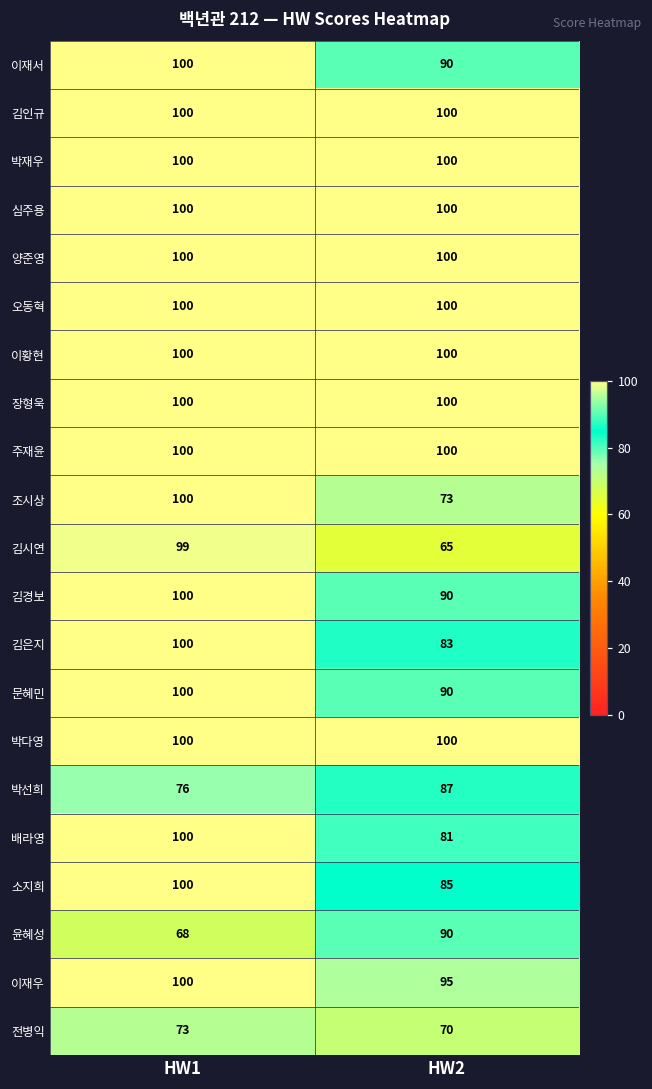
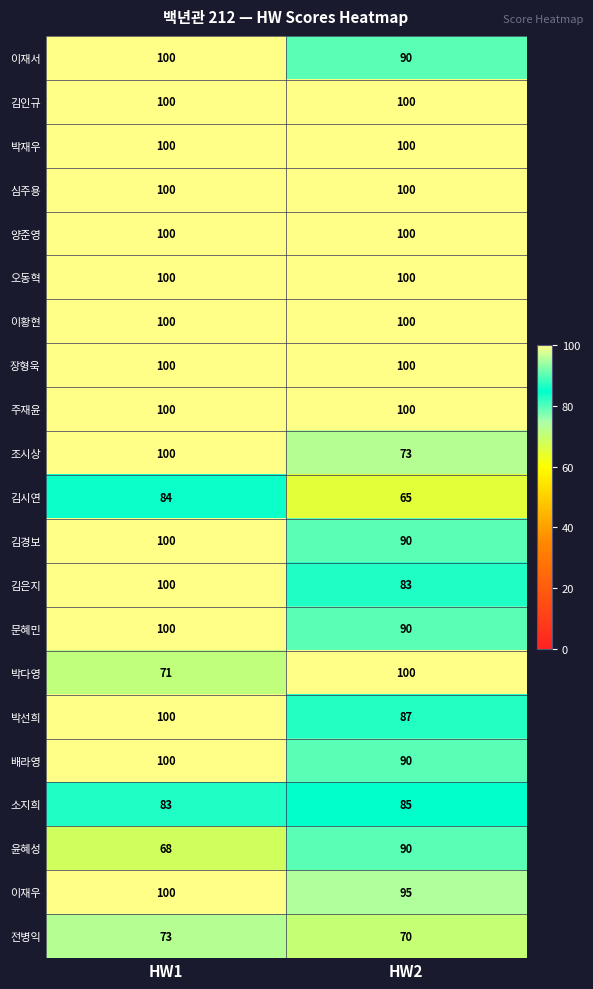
김시연, HW1: 99 -> 84
박다영, HW1: 100 -> 71
박선희, HW1: 76 -> 100
배라영, HW2: 81 -> 90
소지희, HW1: 100 -> 83
